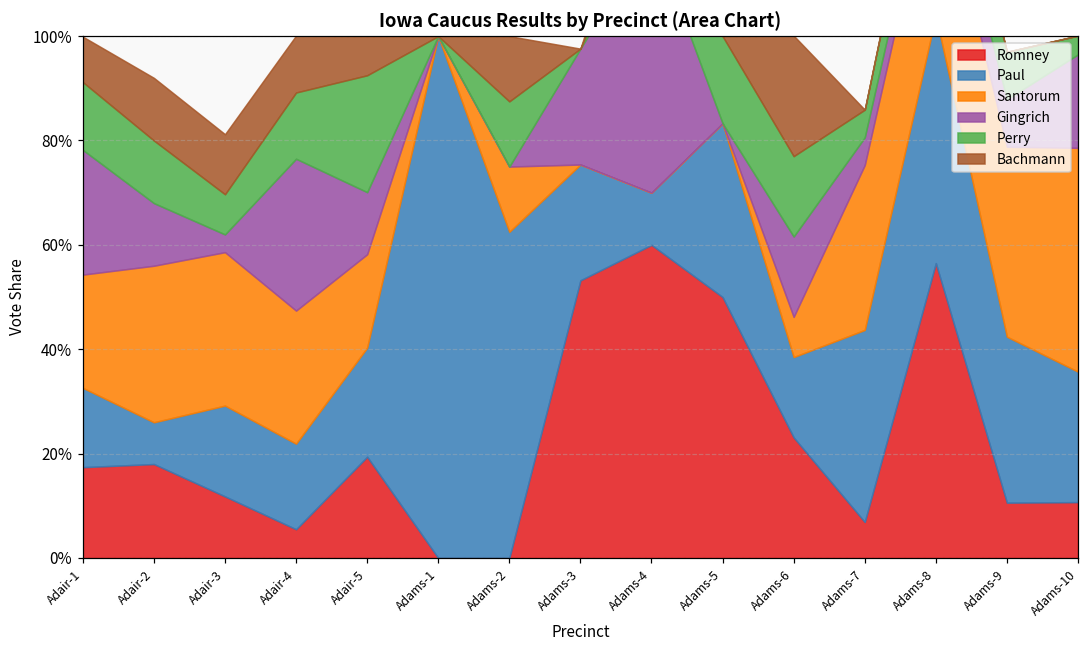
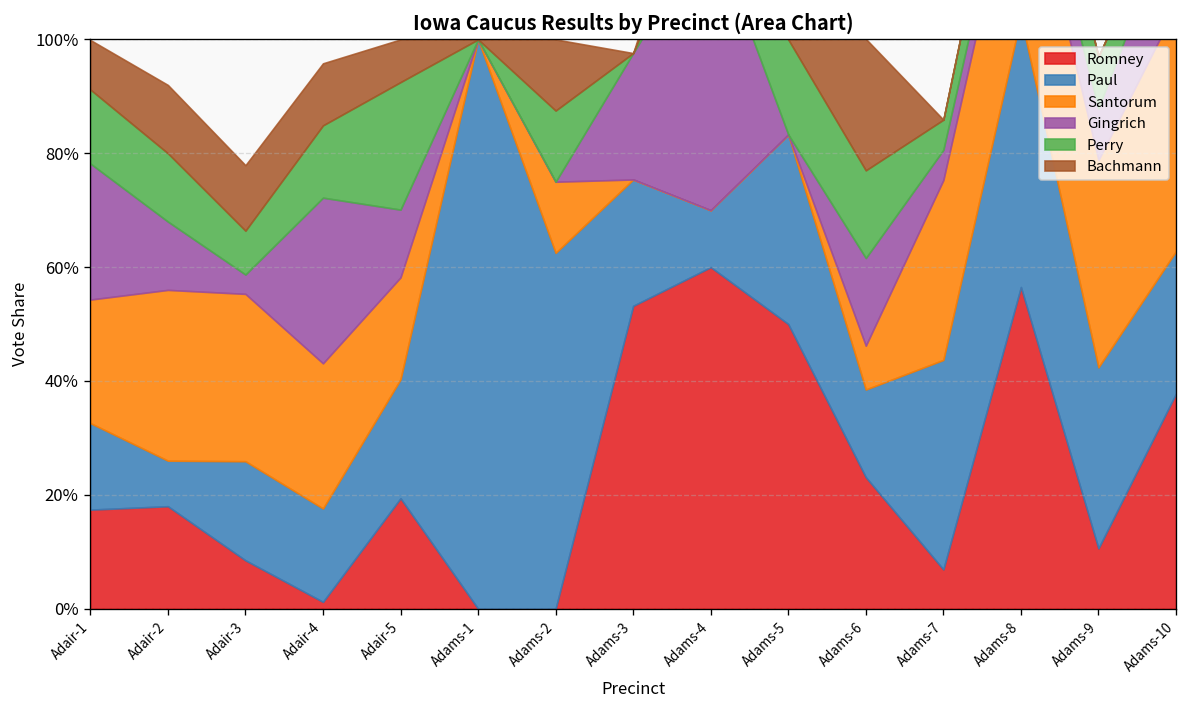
Romney, Adair-3: 12% -> 9%
Romney, Adair-4: 6% -> 1%
Romney, Adams-10: 11% -> 38%
